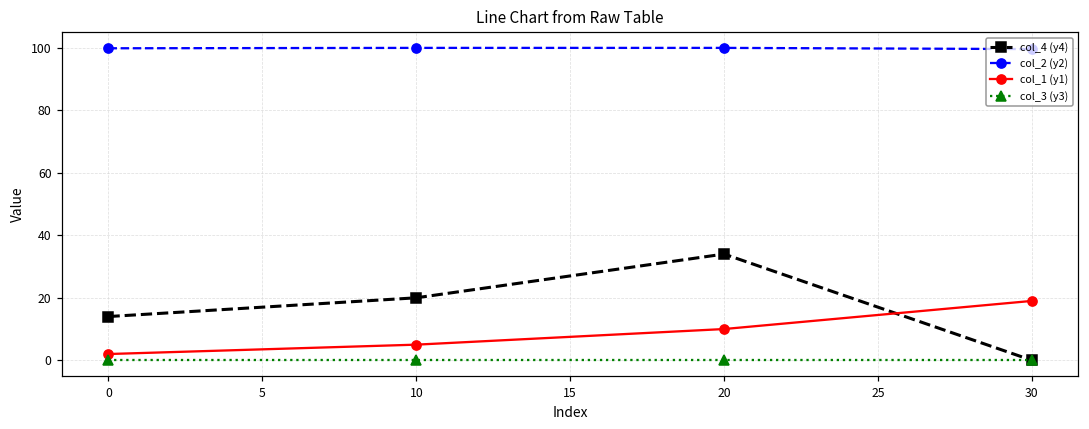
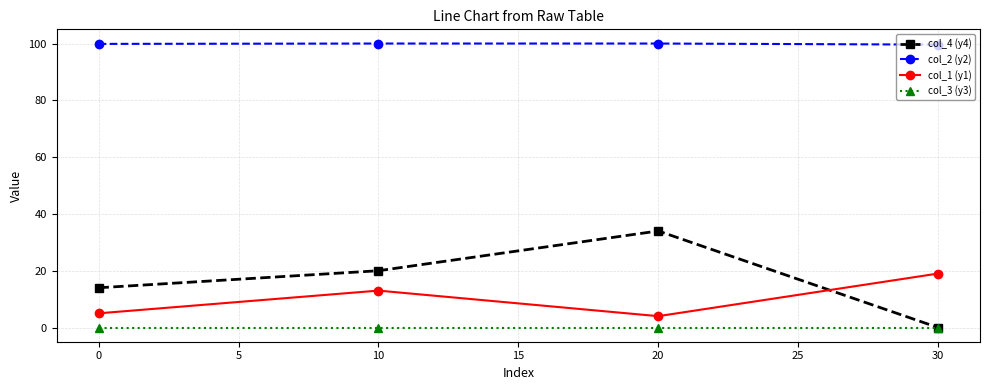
col_1 (y1), 0: 2 -> 5
col_1 (y1), 10: 5 -> 13
col_1 (y1), 20: 10 -> 4
